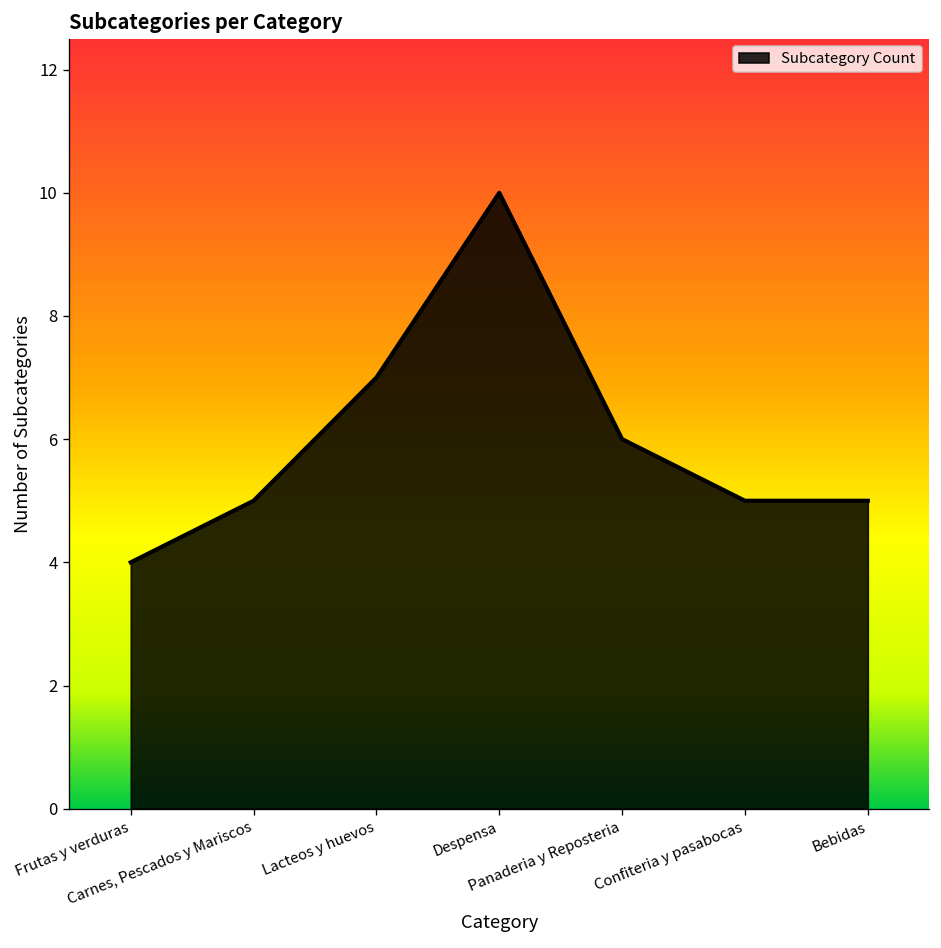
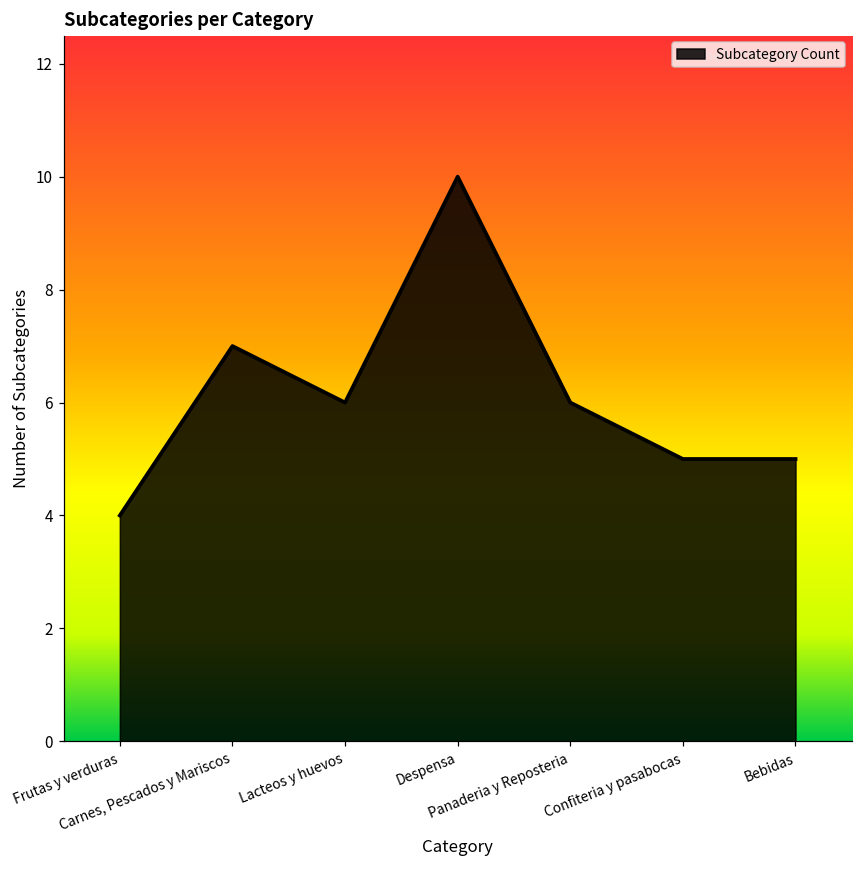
Carnes, Pescados y Mariscos: 5 -> 7
Lacteos y huevos: 7 -> 6
